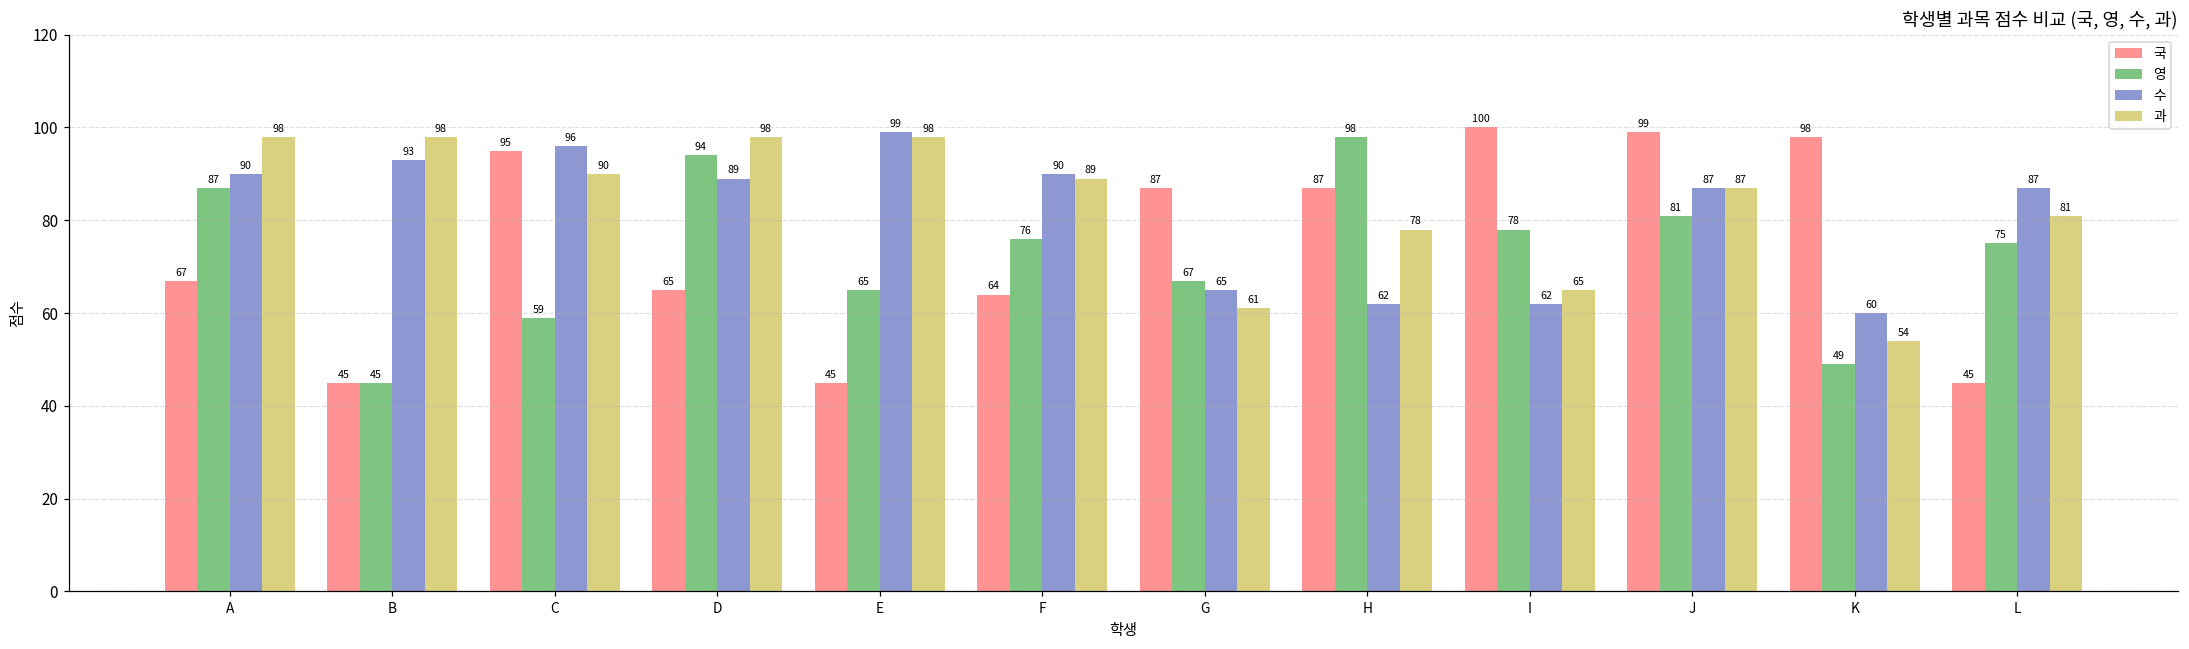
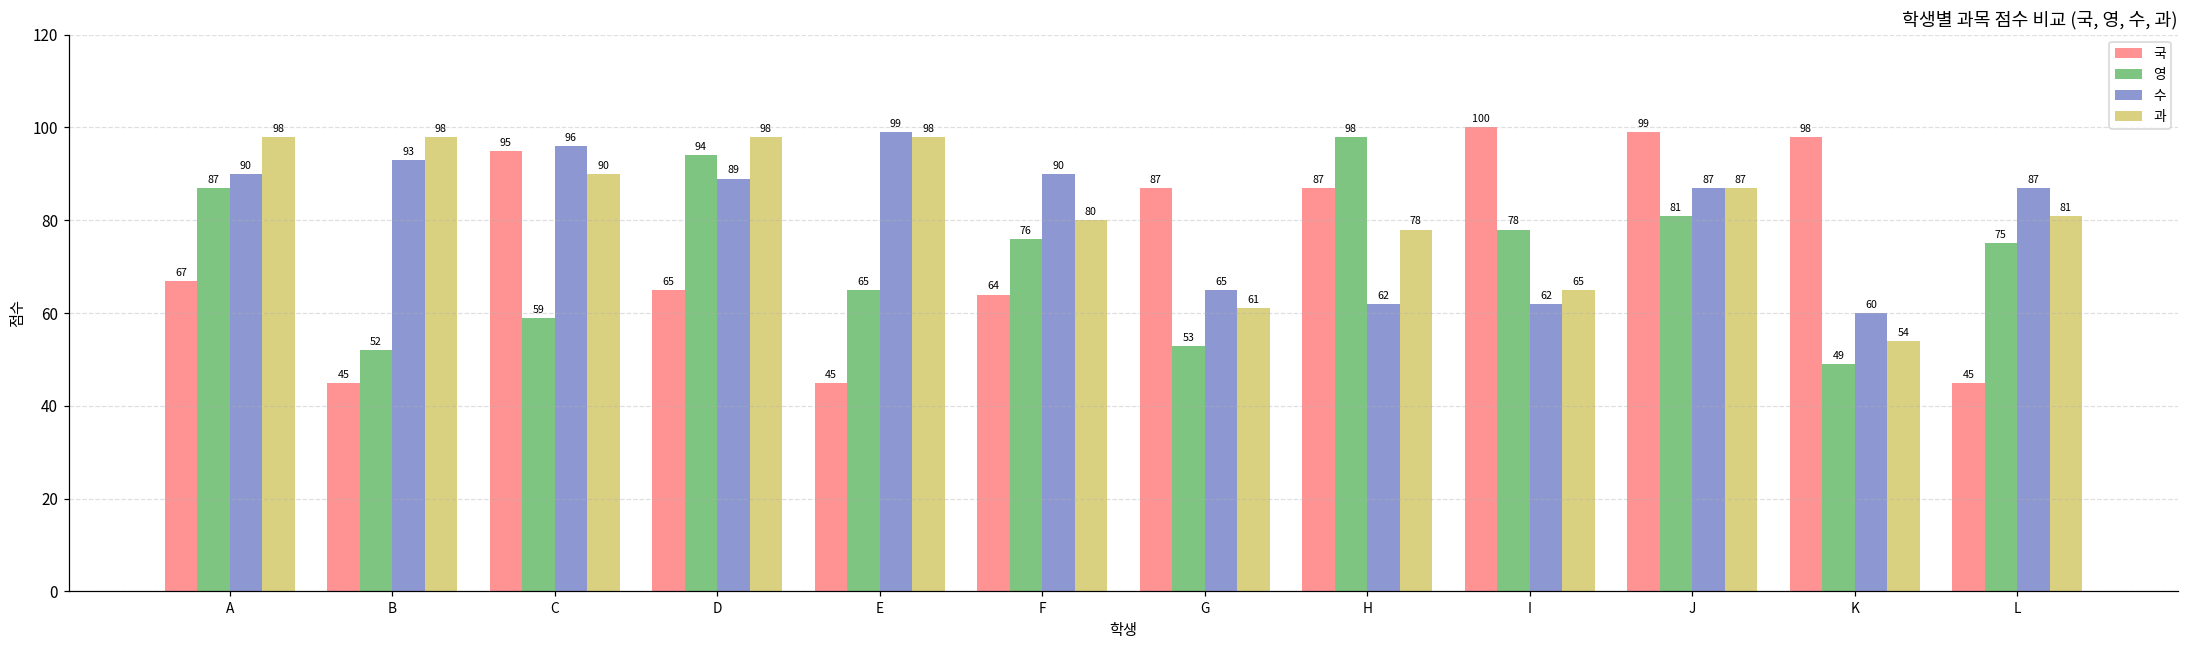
영, B: 45 -> 52
과, F: 89 -> 80
영, G: 67 -> 53
